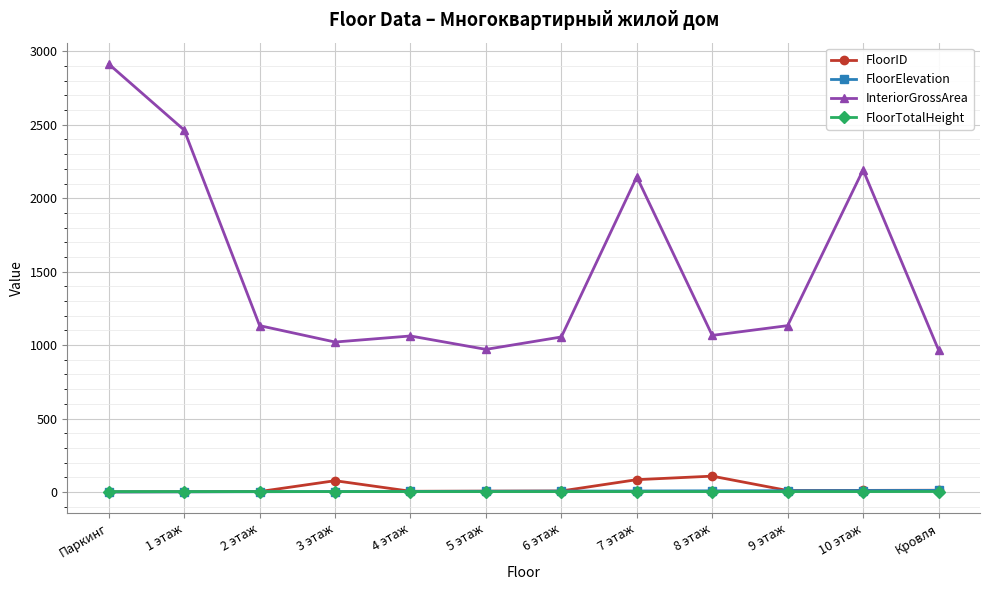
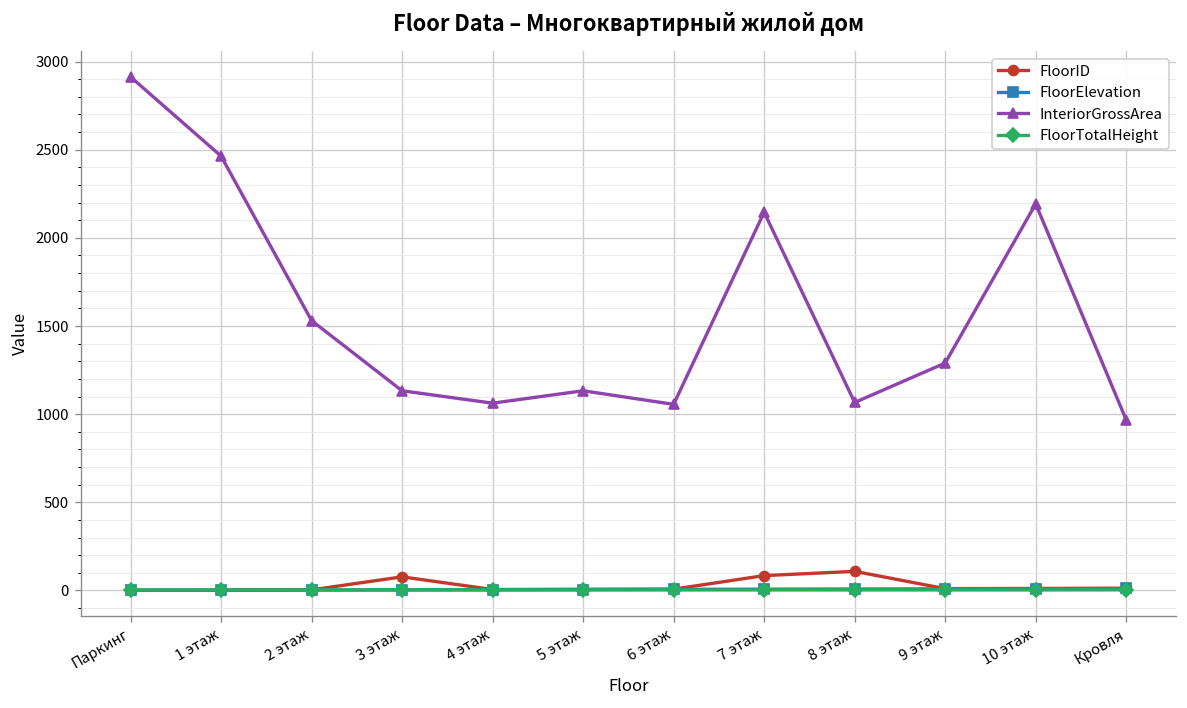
InteriorGrossArea, 2 этаж: 1130 -> 1530
InteriorGrossArea, 3 этаж: 1020 -> 1130
InteriorGrossArea, 5 этаж: 970 -> 1130
InteriorGrossArea, 9 этаж: 1130 -> 1290
